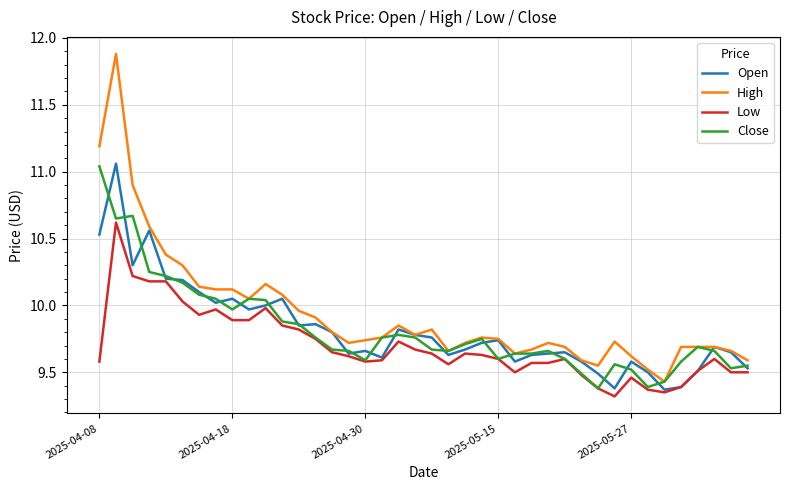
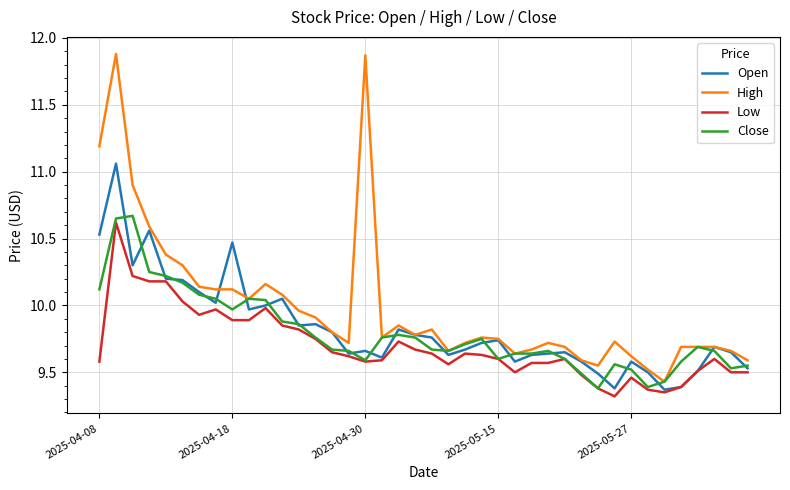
Close, 2025-04-08: 11.04 -> 10.12
Open, 2025-04-18: 10.05 -> 10.47
High, 2025-04-30: 9.74 -> 11.87
